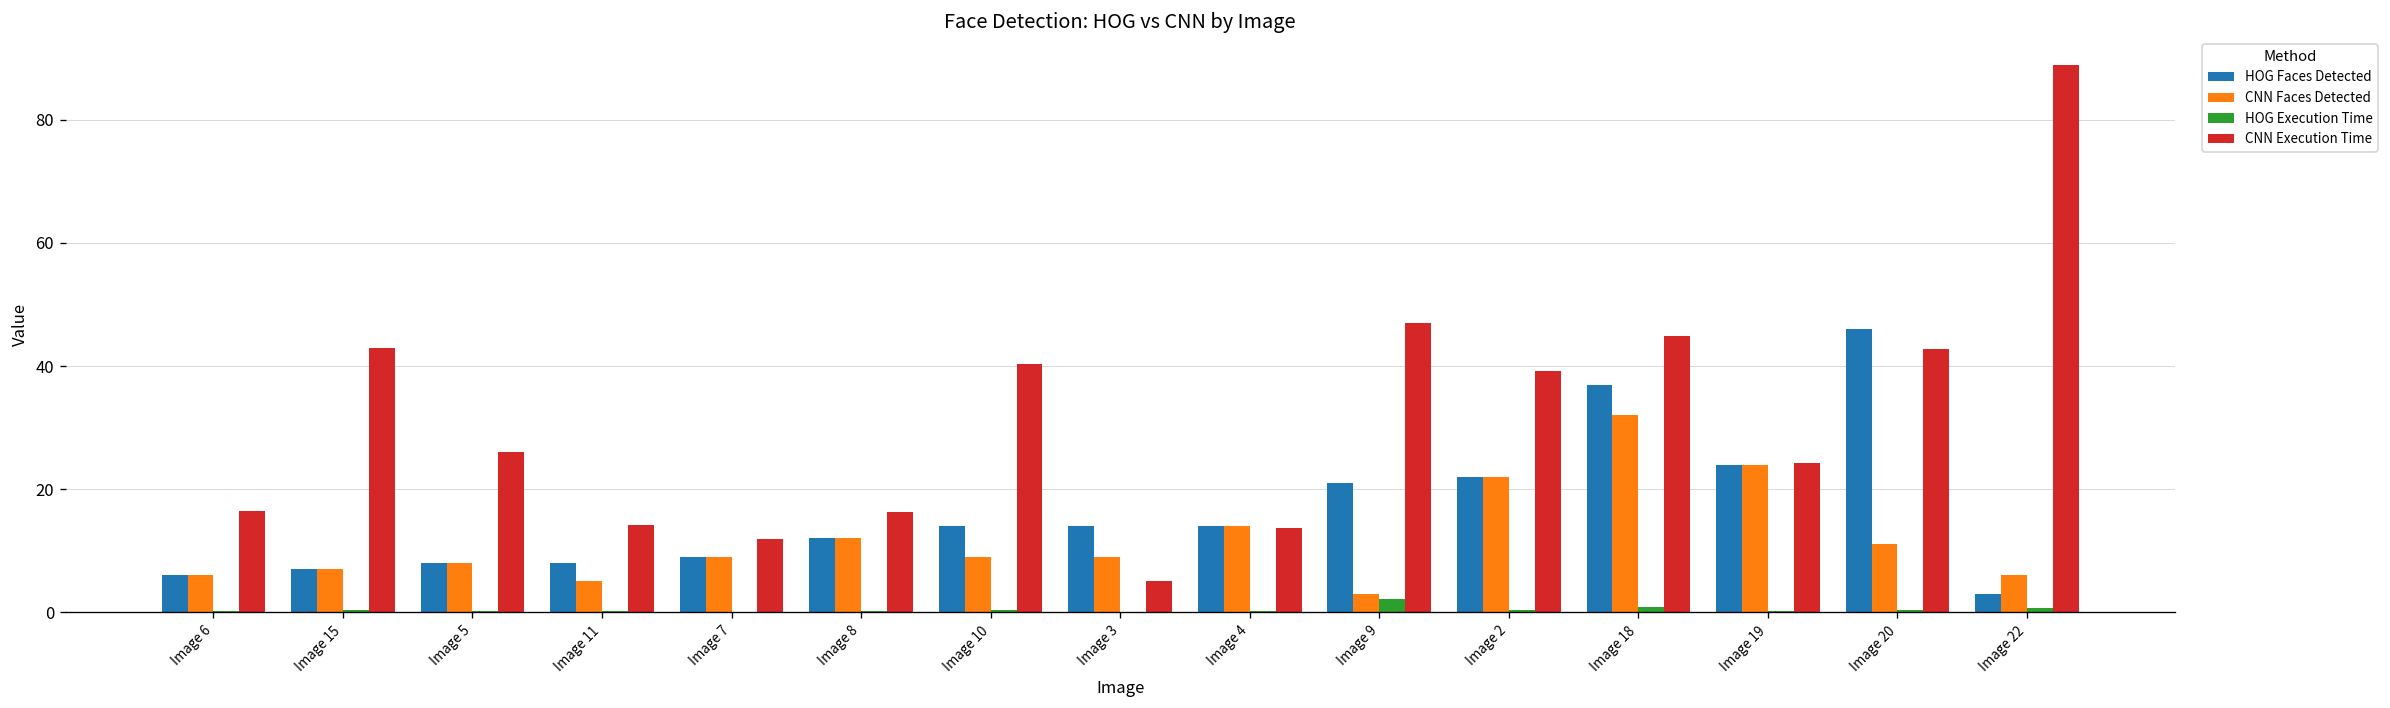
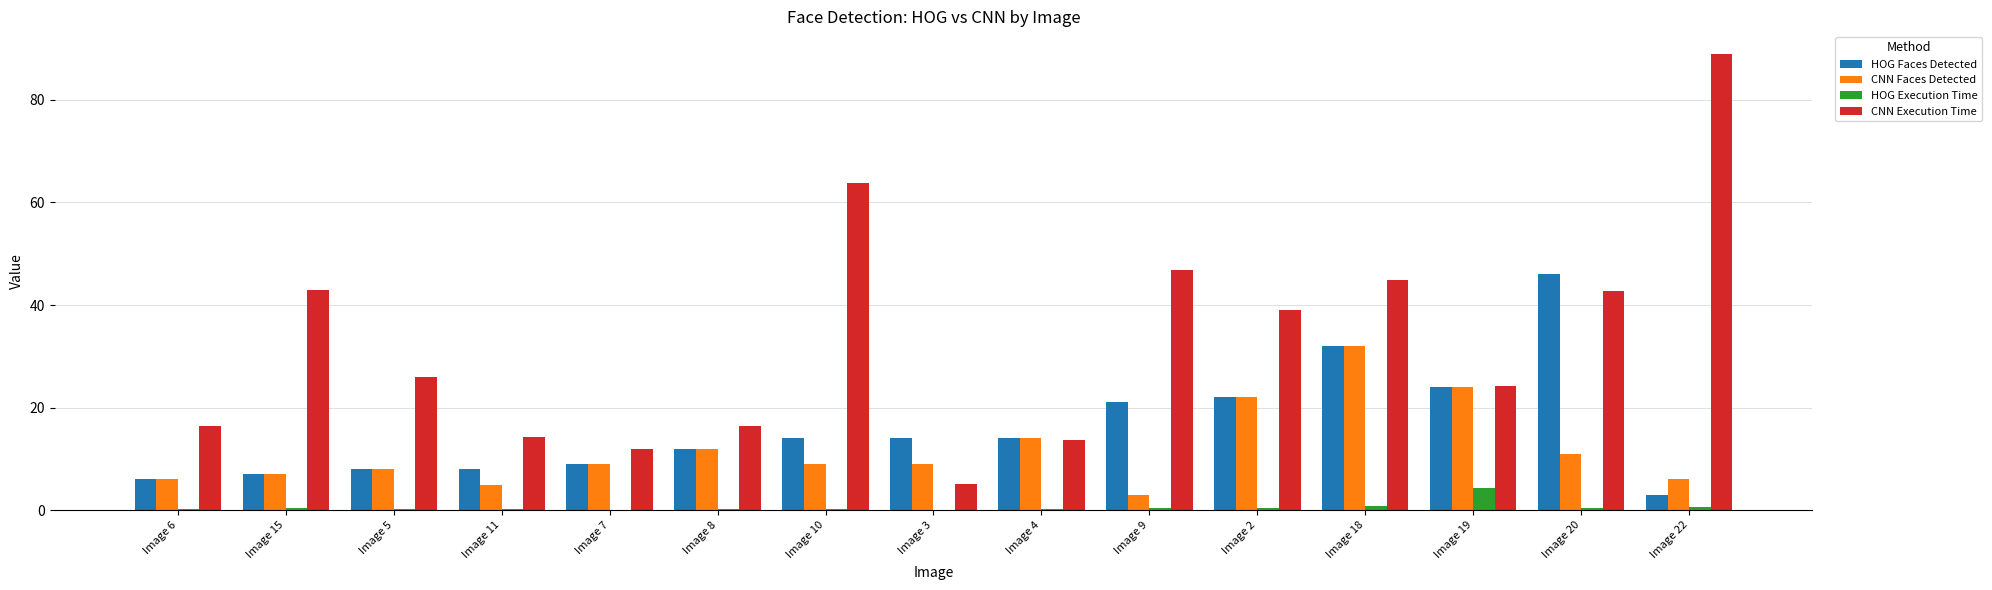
CNN Execution Time, Image 10: 40 -> 64
HOG Execution Time, Image 9: 2 -> 0
HOG Faces Detected, Image 18: 37 -> 32
HOG Execution Time, Image 19: 0 -> 4
